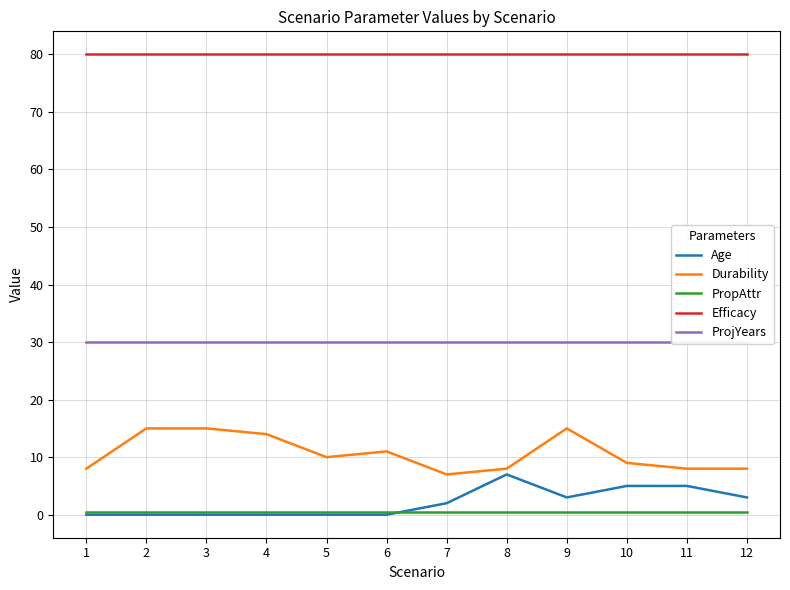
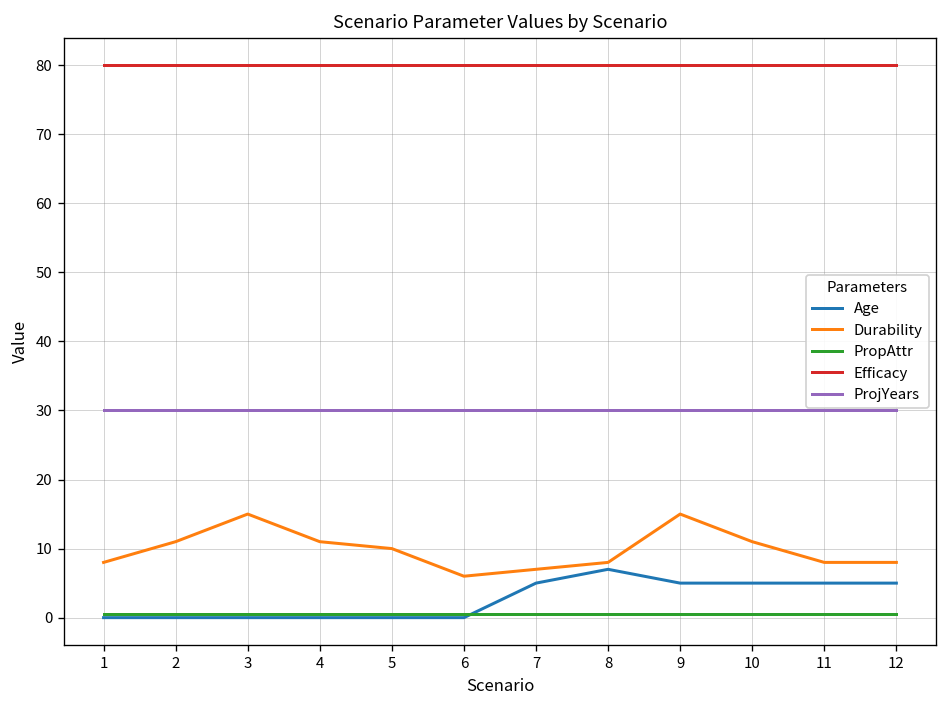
Durability, 2: 15 -> 11
Durability, 4: 14 -> 11
Durability, 6: 11 -> 6
Age, 7: 2 -> 5
Age, 9: 3 -> 5
Durability, 10: 9 -> 11
Age, 12: 3 -> 5
